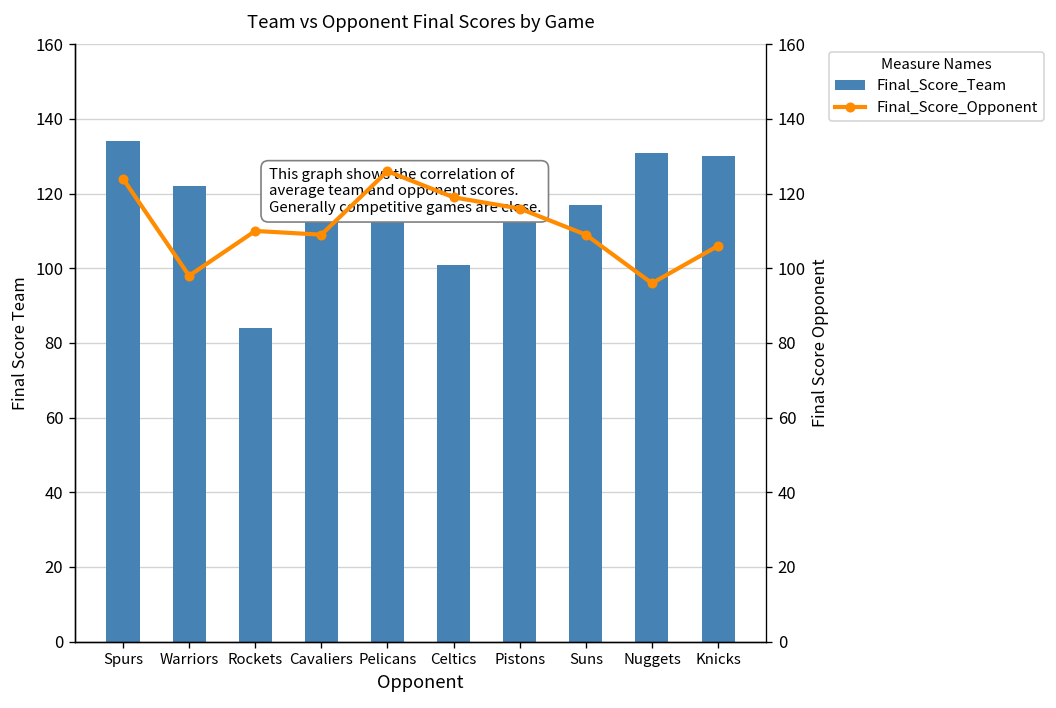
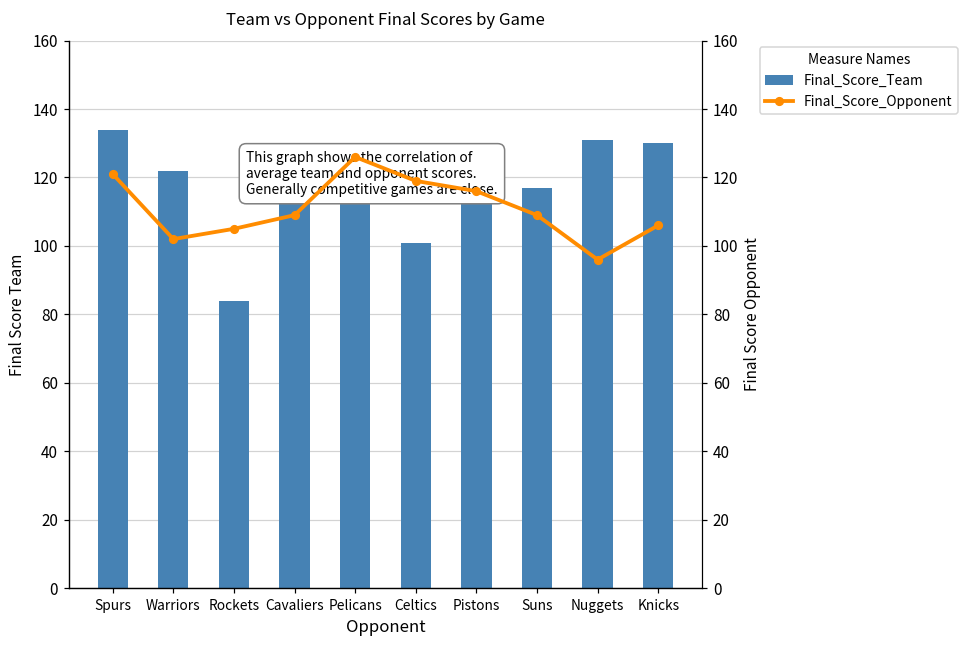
Final_Score_Opponent, Spurs: 124 -> 121
Final_Score_Opponent, Warriors: 98 -> 102
Final_Score_Opponent, Rockets: 110 -> 105
